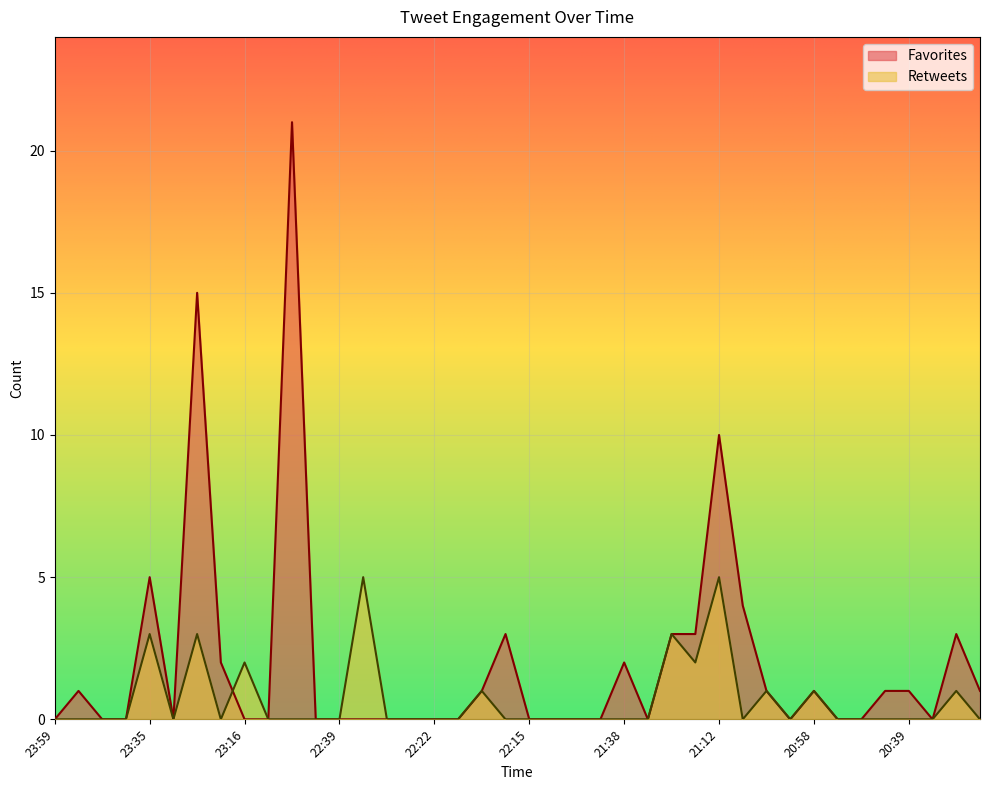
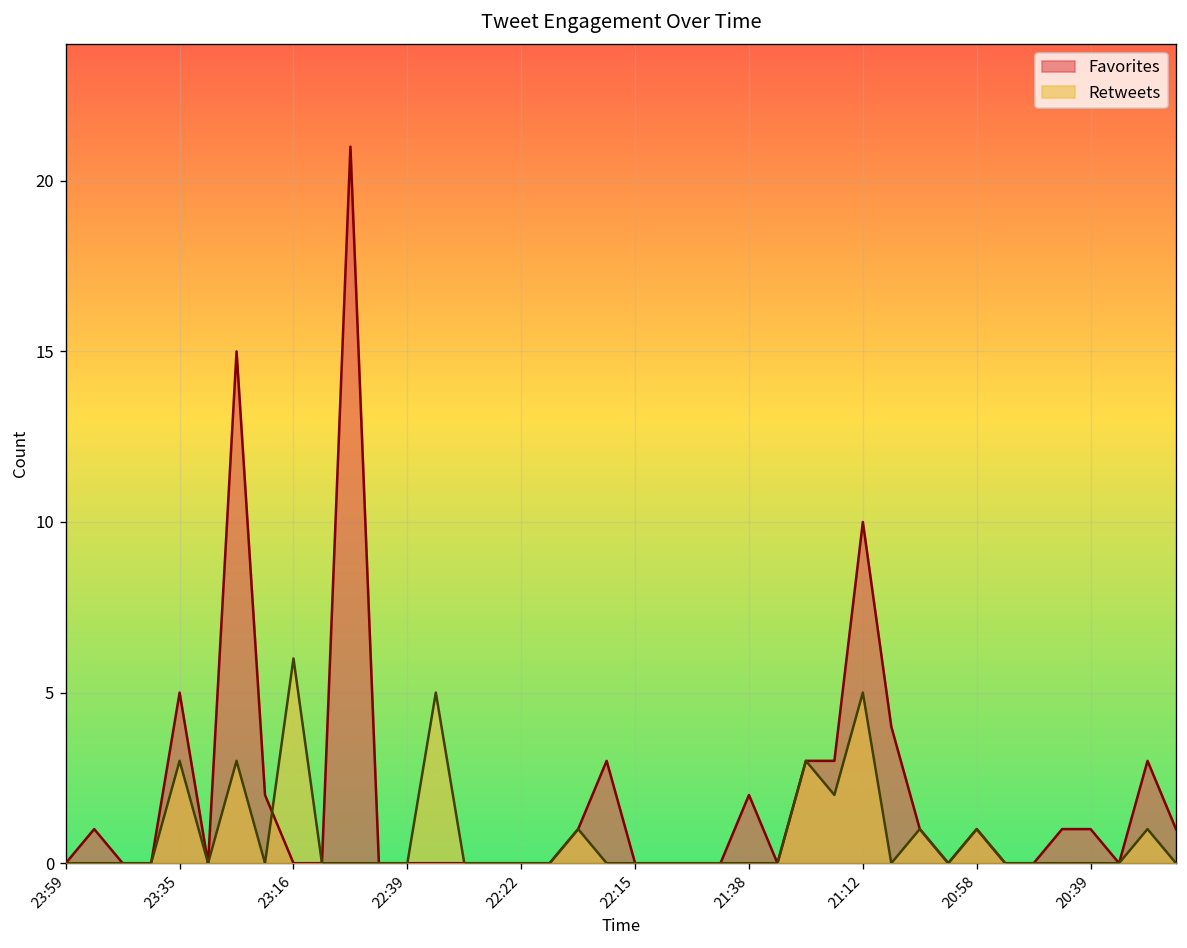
Retweets, 23:16: 2 -> 6
